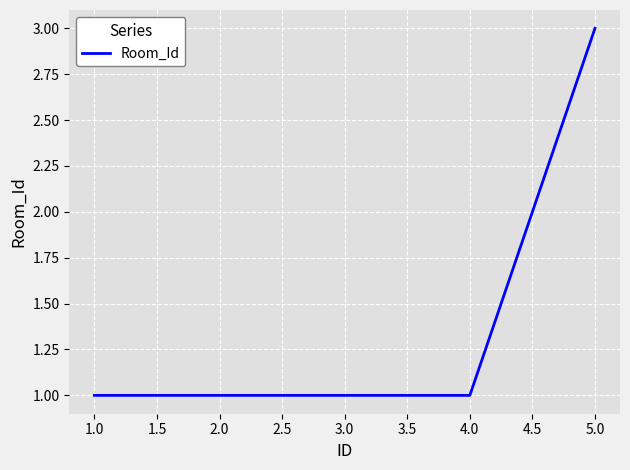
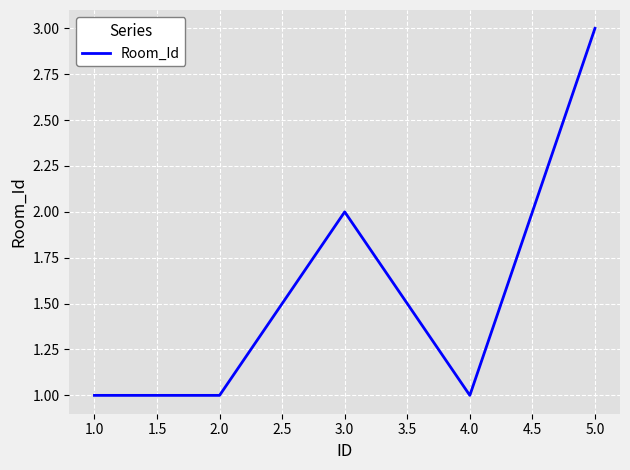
3.0: 1 -> 2
